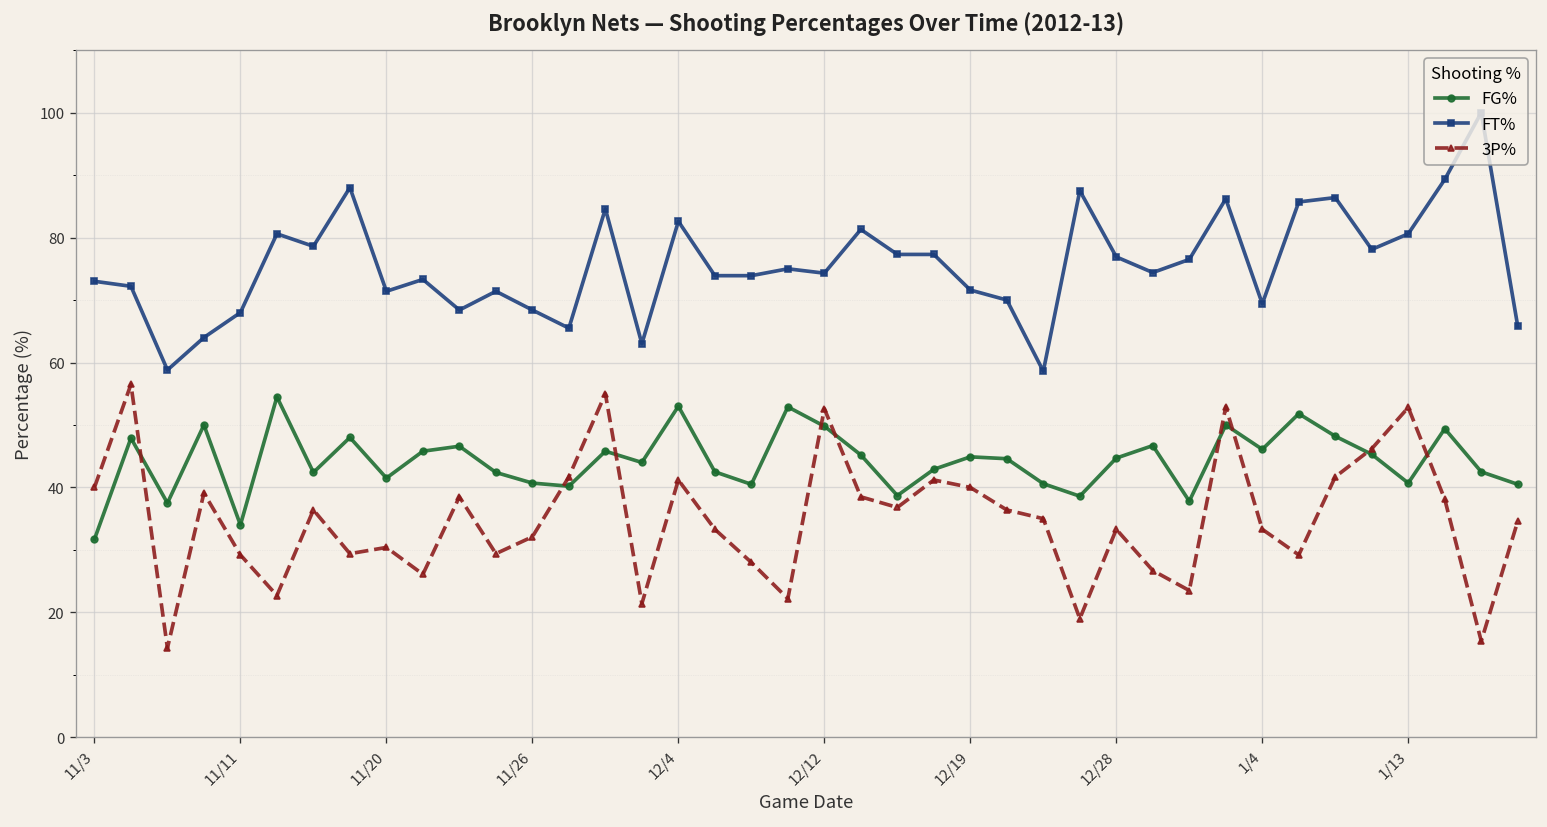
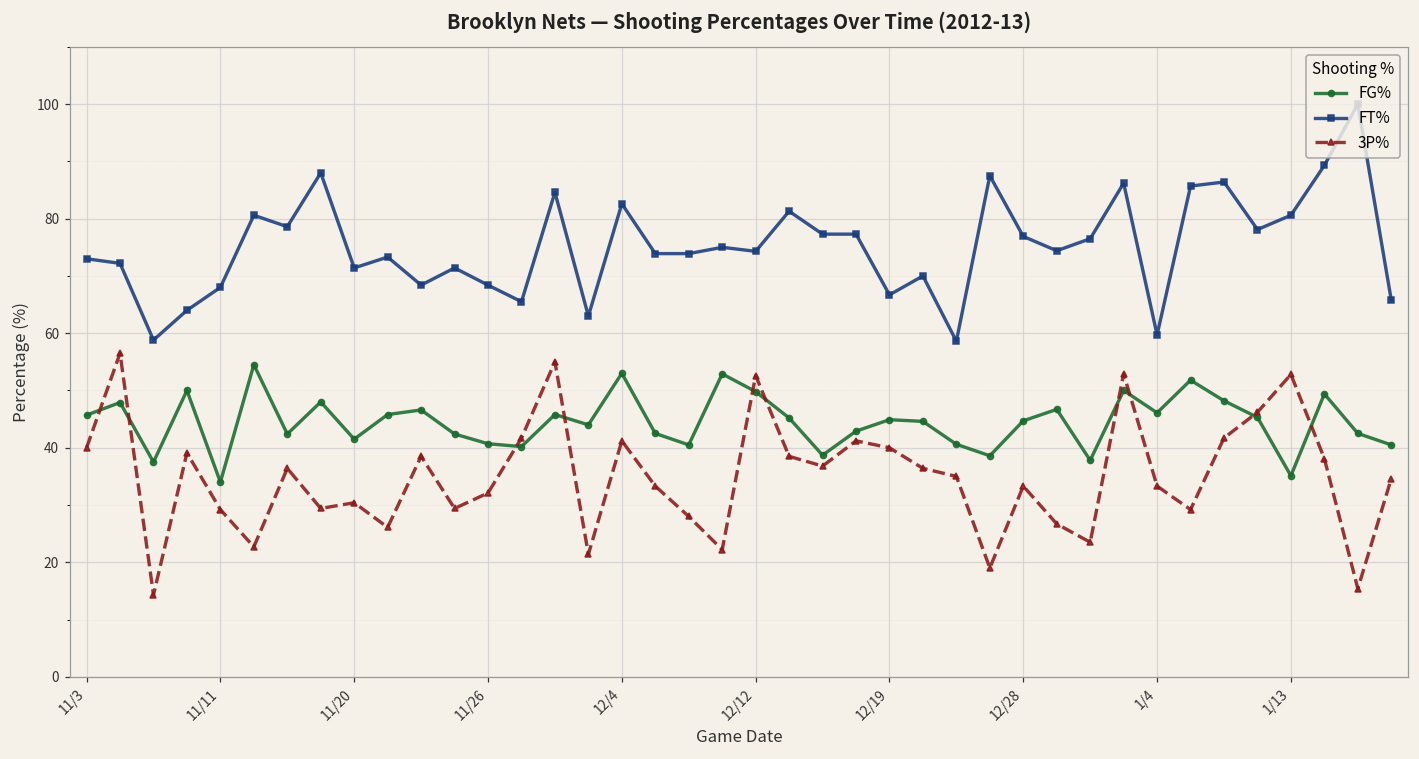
FG%, 11/3: 32 -> 46
FT%, 12/19: 72 -> 67
FT%, 1/4: 69 -> 60
FG%, 1/13: 41 -> 35
